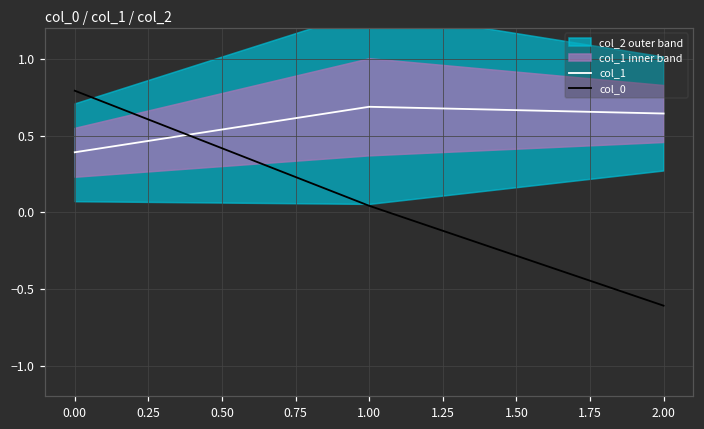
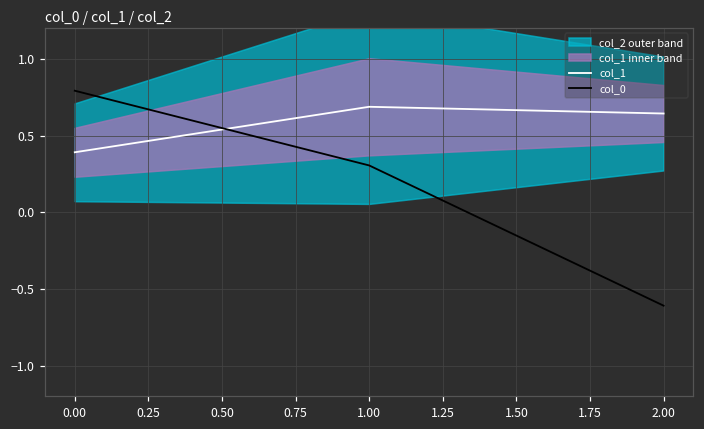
col_0, 1.00: 0.04 -> 0.30
